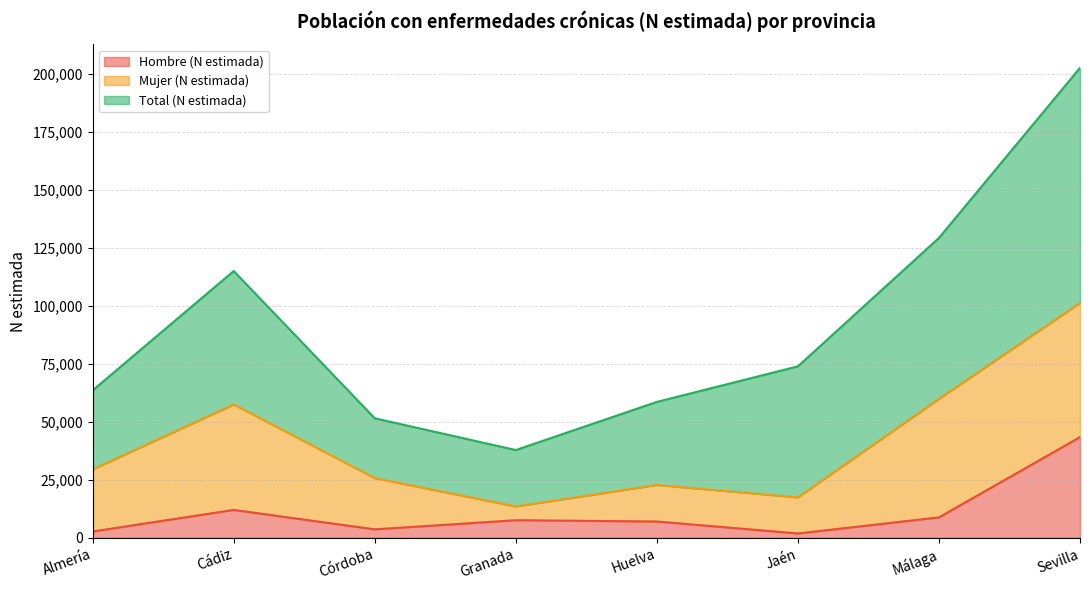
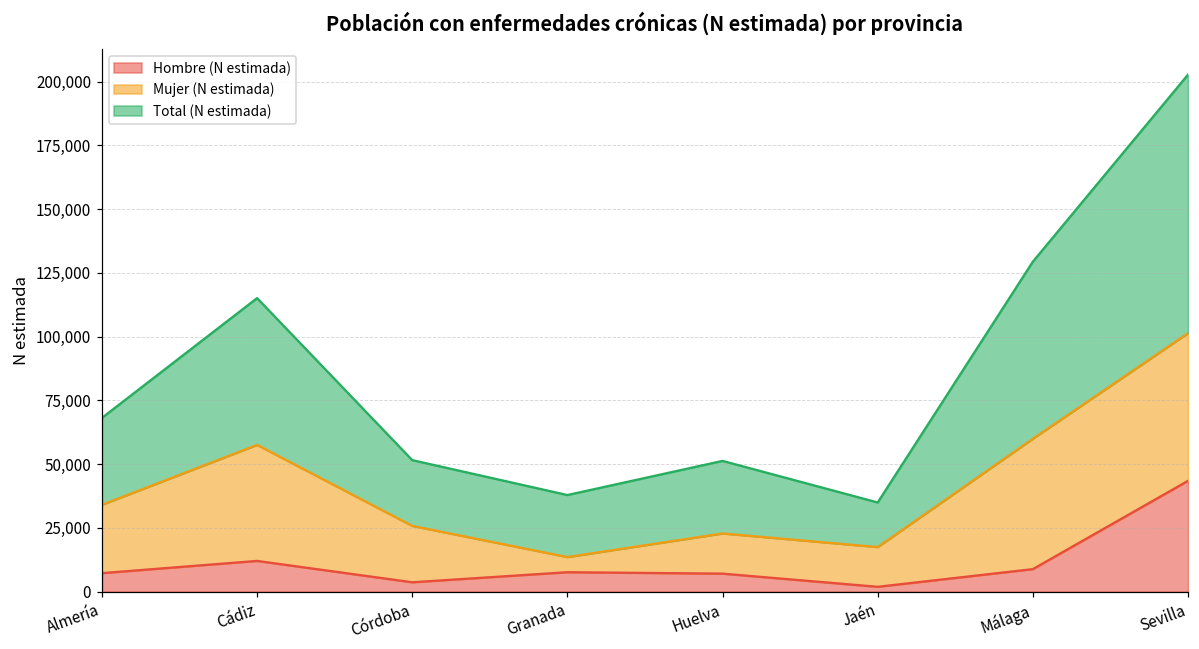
Hombre (N estimada), Almería: 3,000 -> 7,000
Total (N estimada), Huelva: 36,000 -> 28,000
Total (N estimada), Jaén: 57,000 -> 17,000
